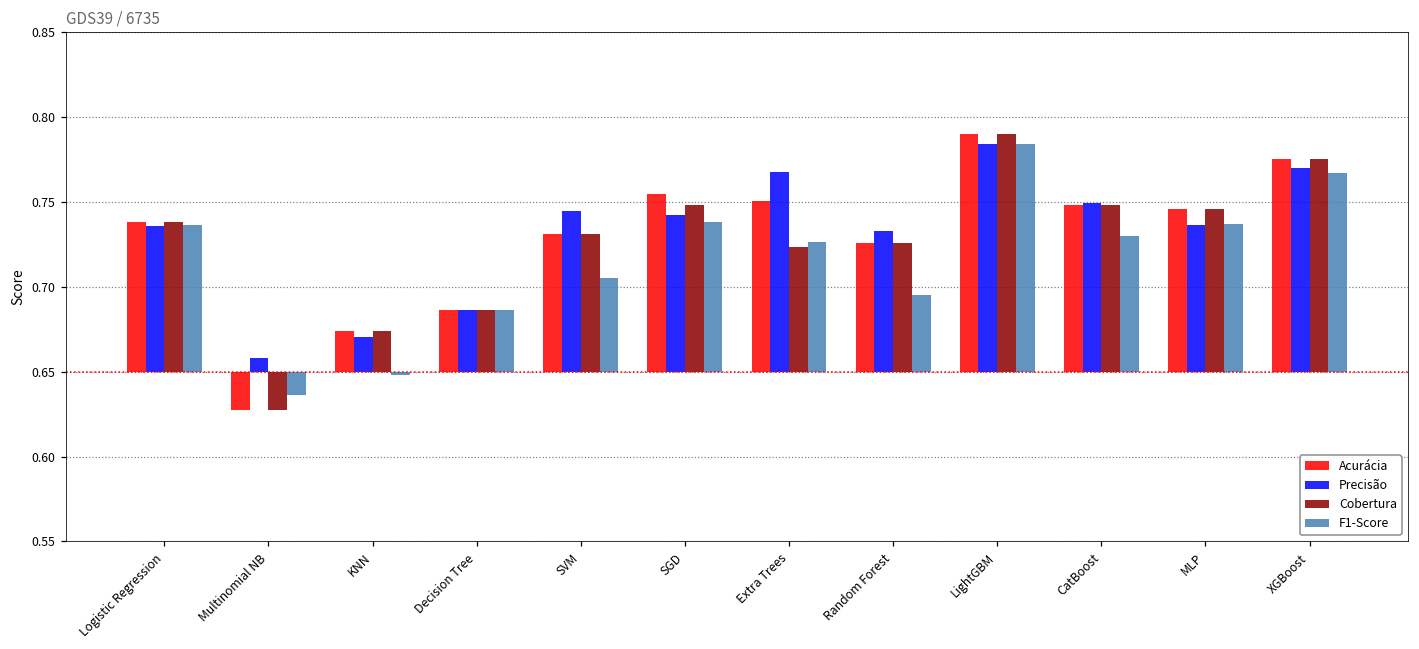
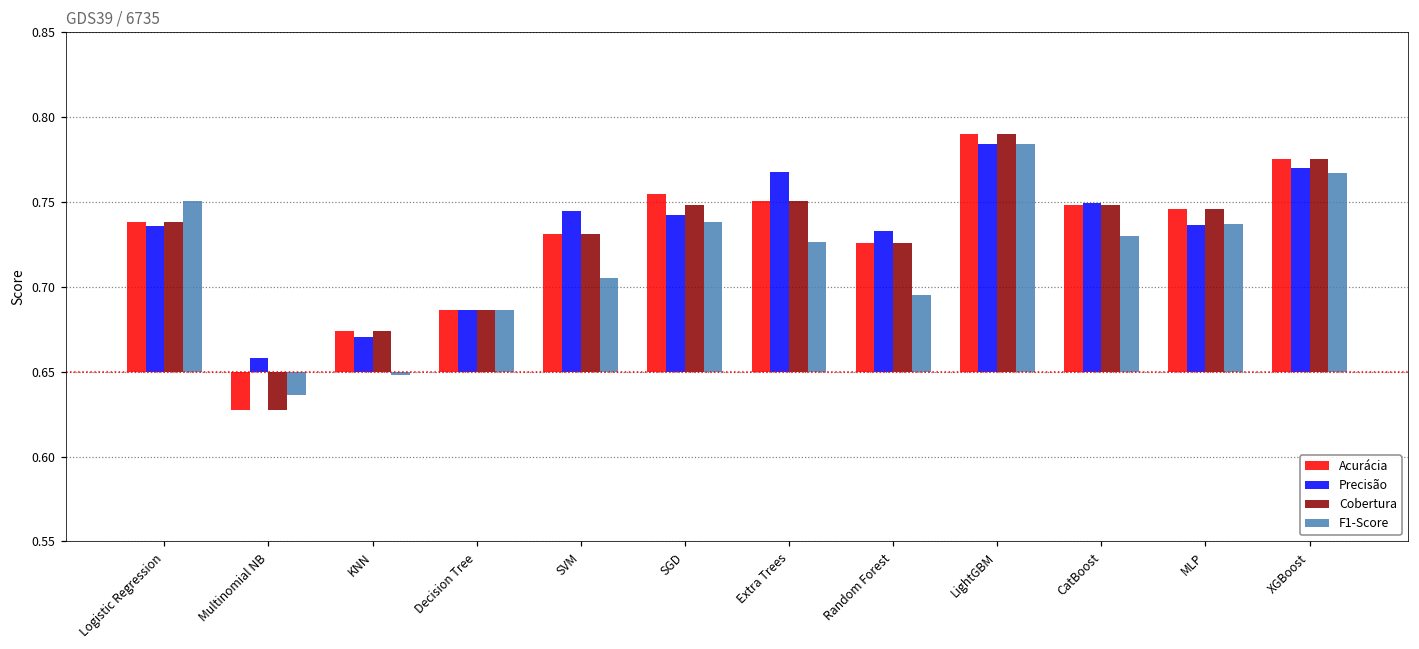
F1-Score, Logistic Regression: 0.737 -> 0.751
Cobertura, Extra Trees: 0.723 -> 0.751
